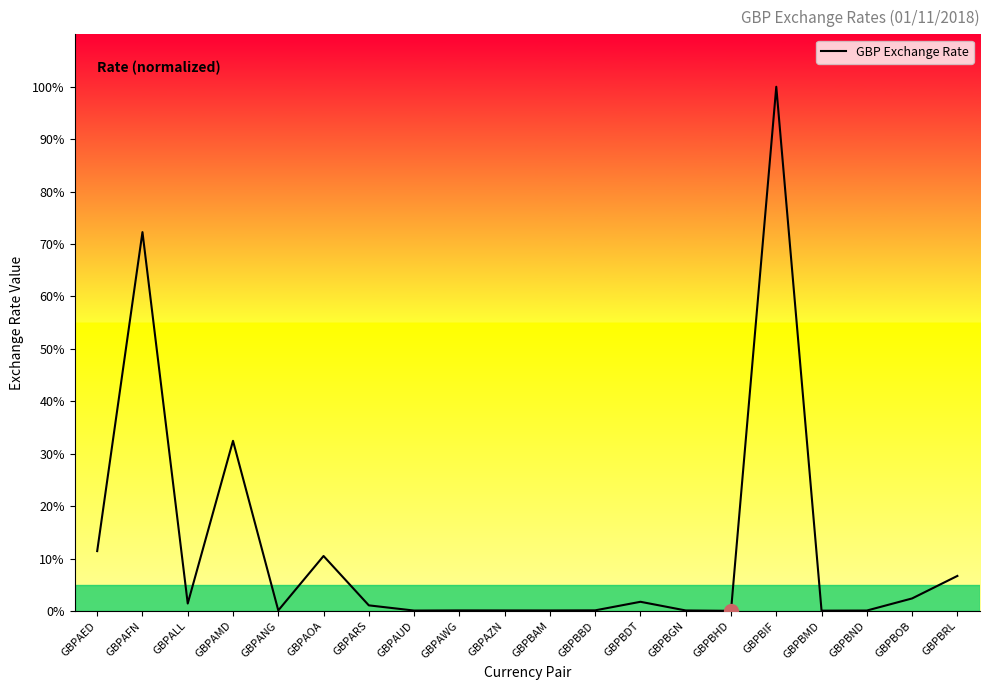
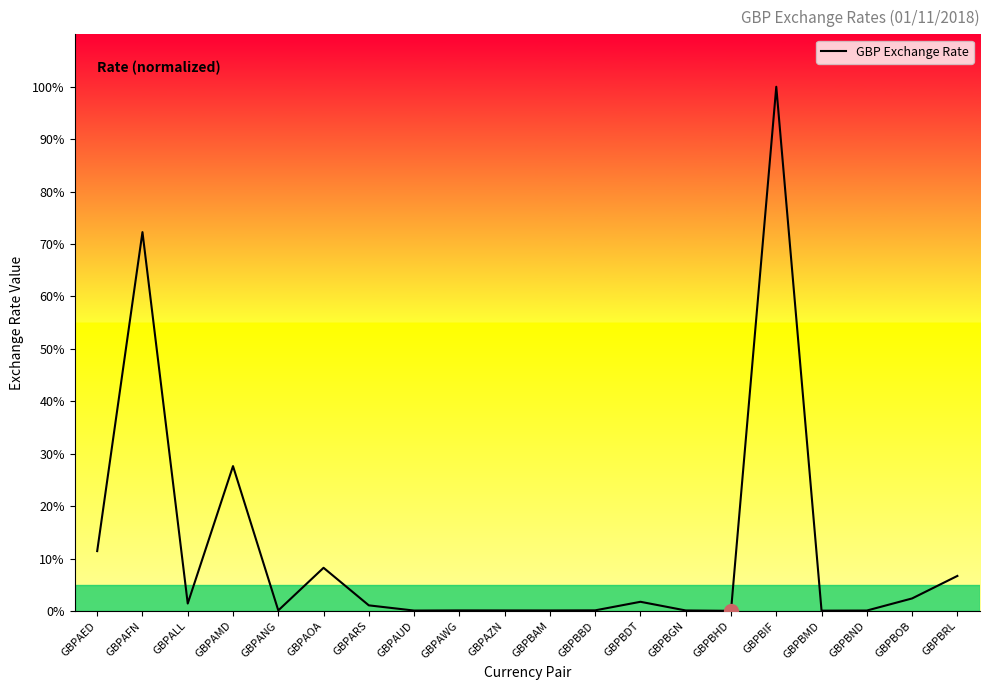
GBP Exchange Rate, GBPAMD: 32% -> 28%
GBP Exchange Rate, GBPAOA: 10% -> 8%
